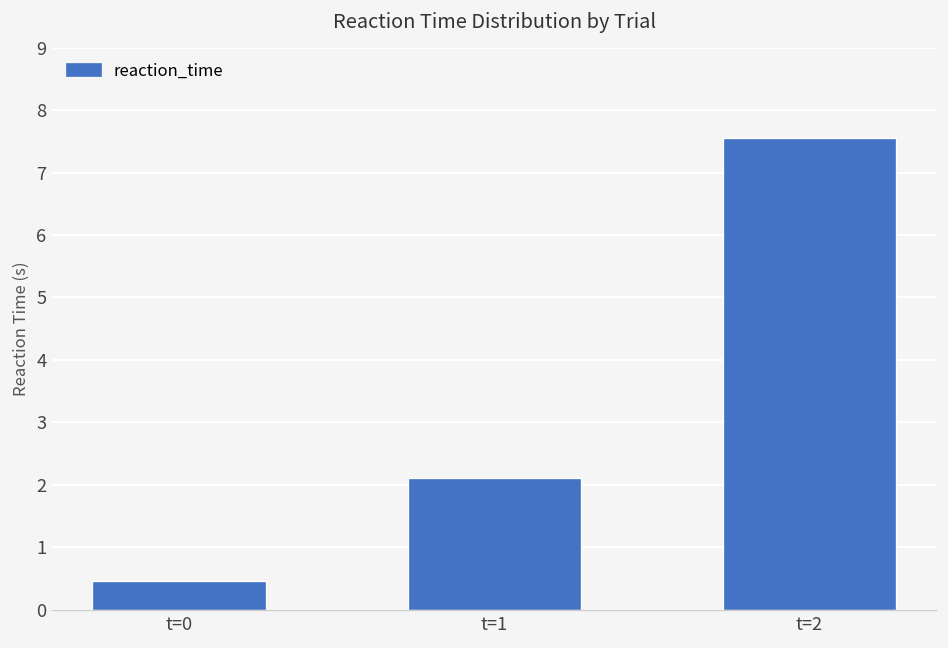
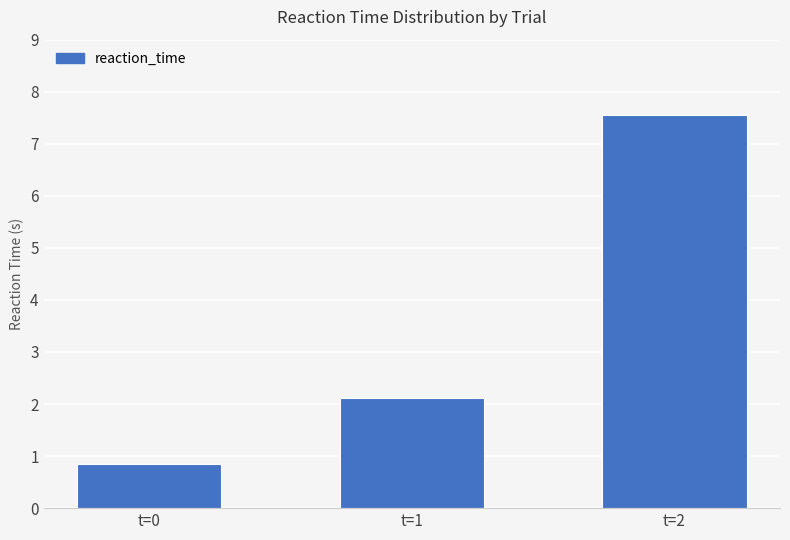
t=0: 0.5 -> 0.9
